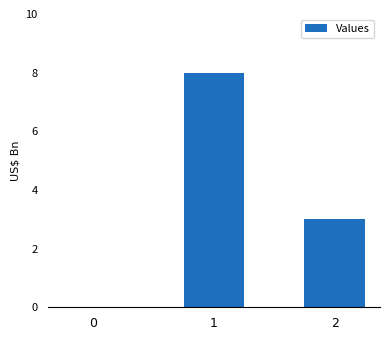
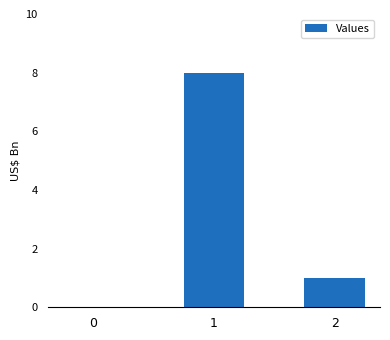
2: 3 -> 1
